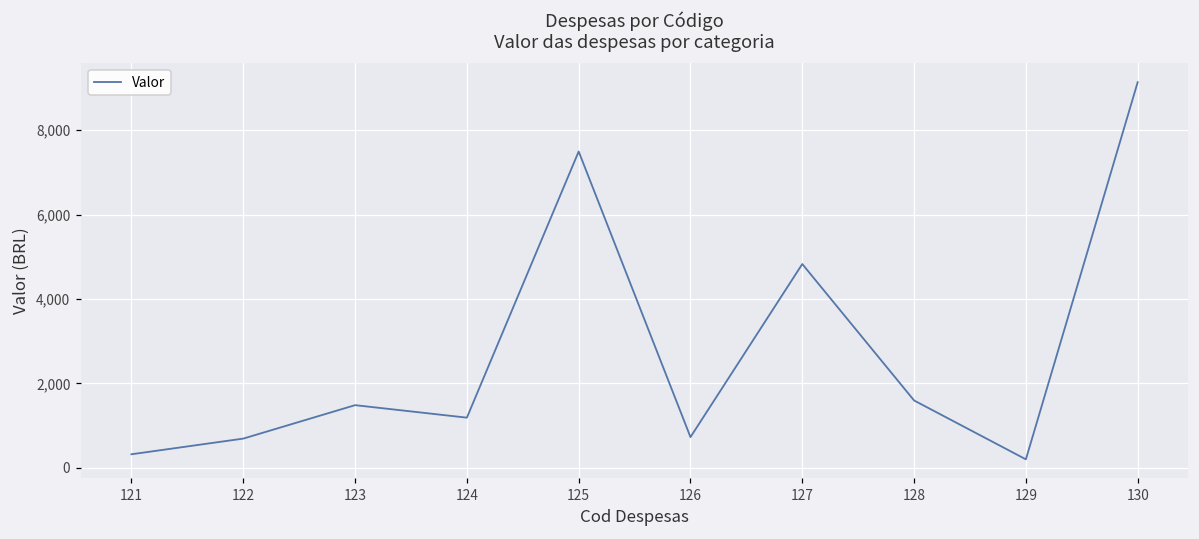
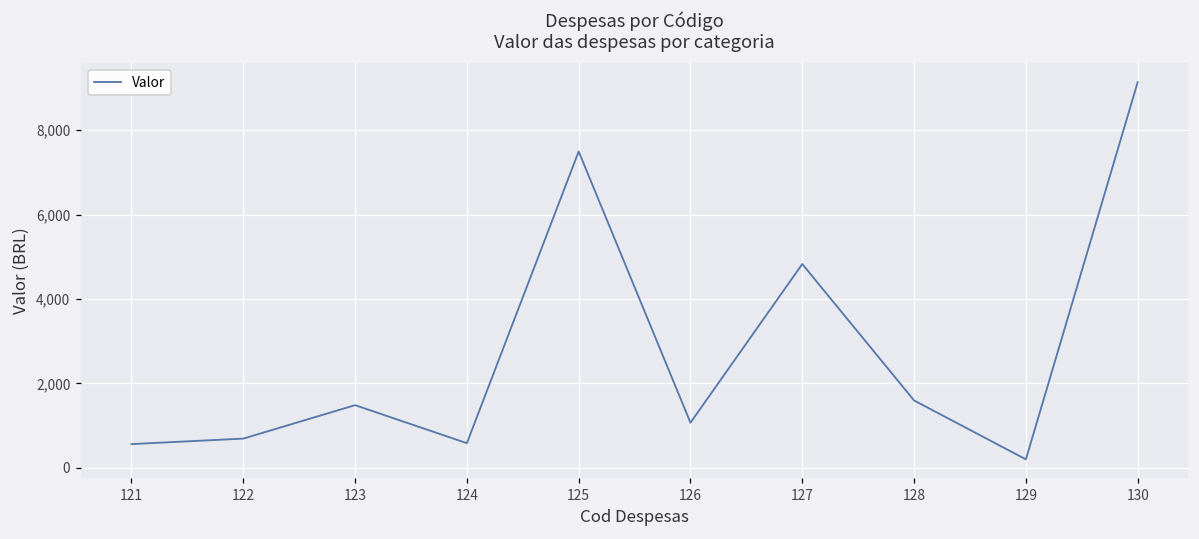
121: 300 -> 600
124: 1,200 -> 600
126: 700 -> 1,100
